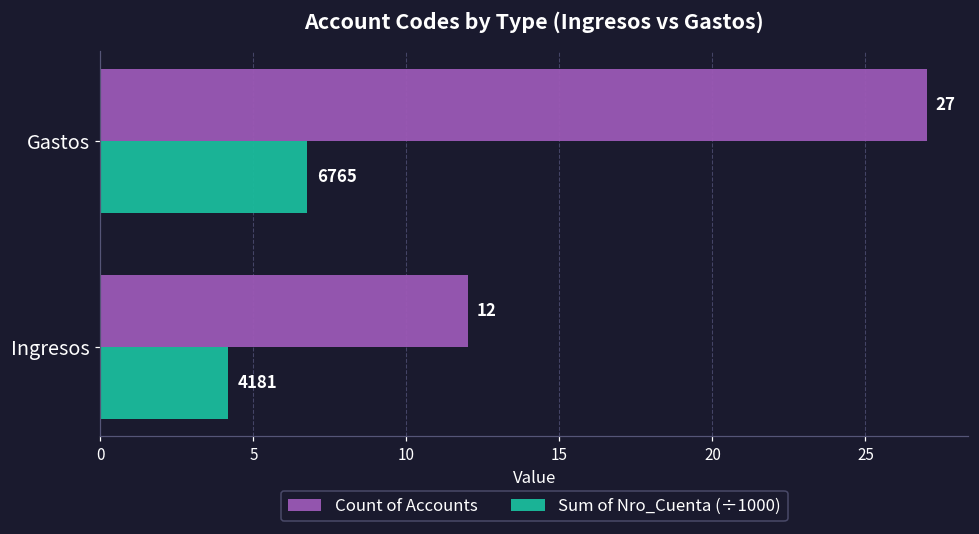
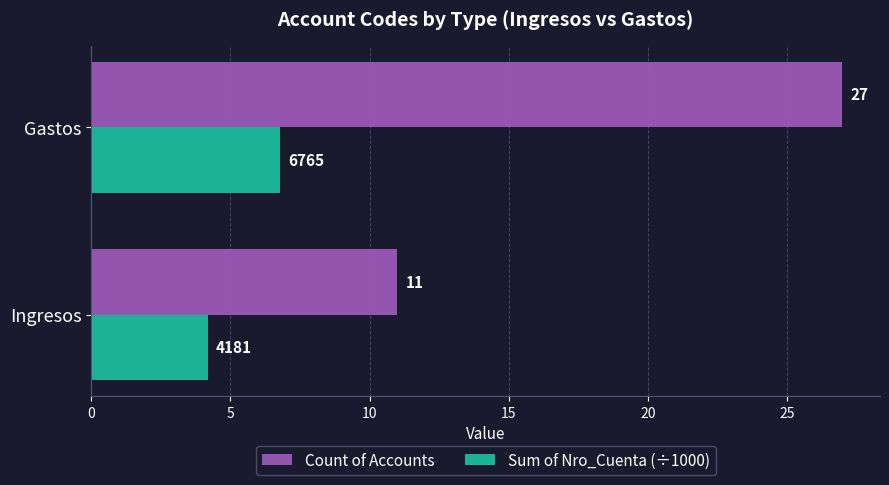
Count of Accounts, Ingresos: 12 -> 11
